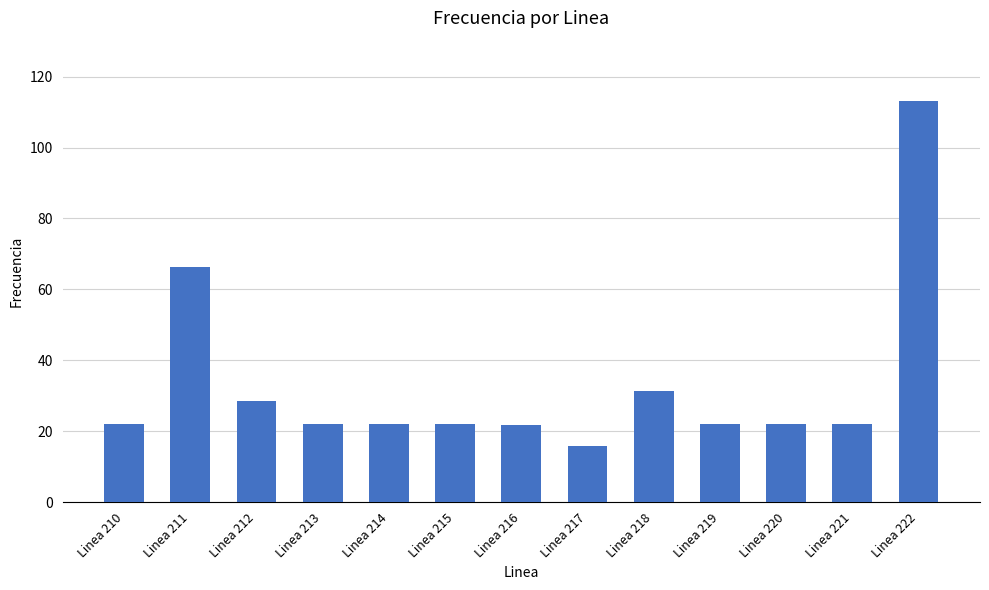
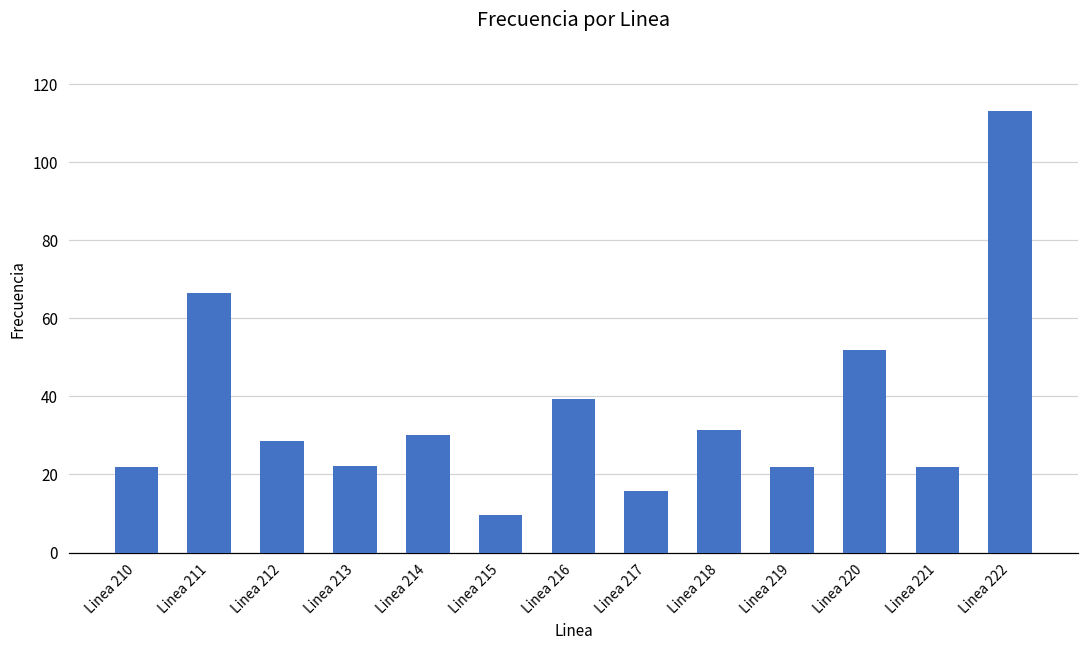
Linea 214: 22 -> 30
Linea 215: 22 -> 10
Linea 216: 22 -> 39
Linea 220: 22 -> 52
